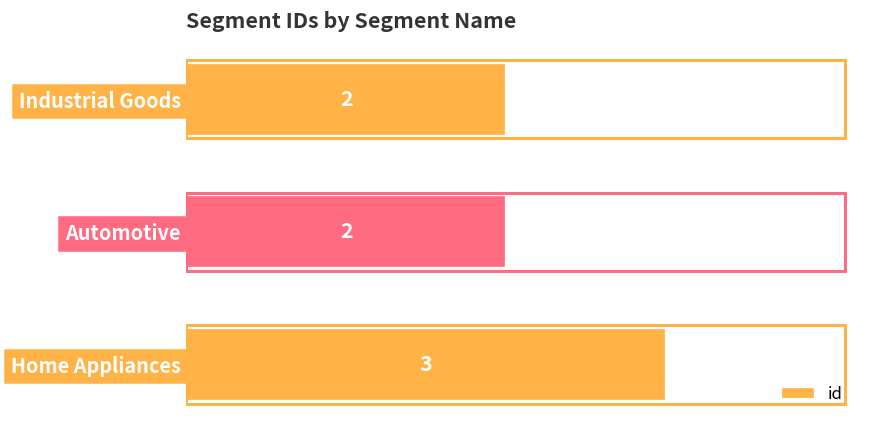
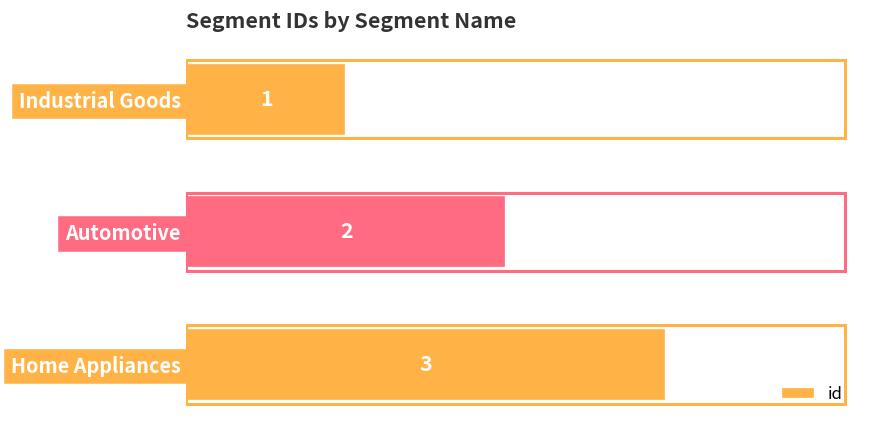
Industrial Goods: 2 -> 1
